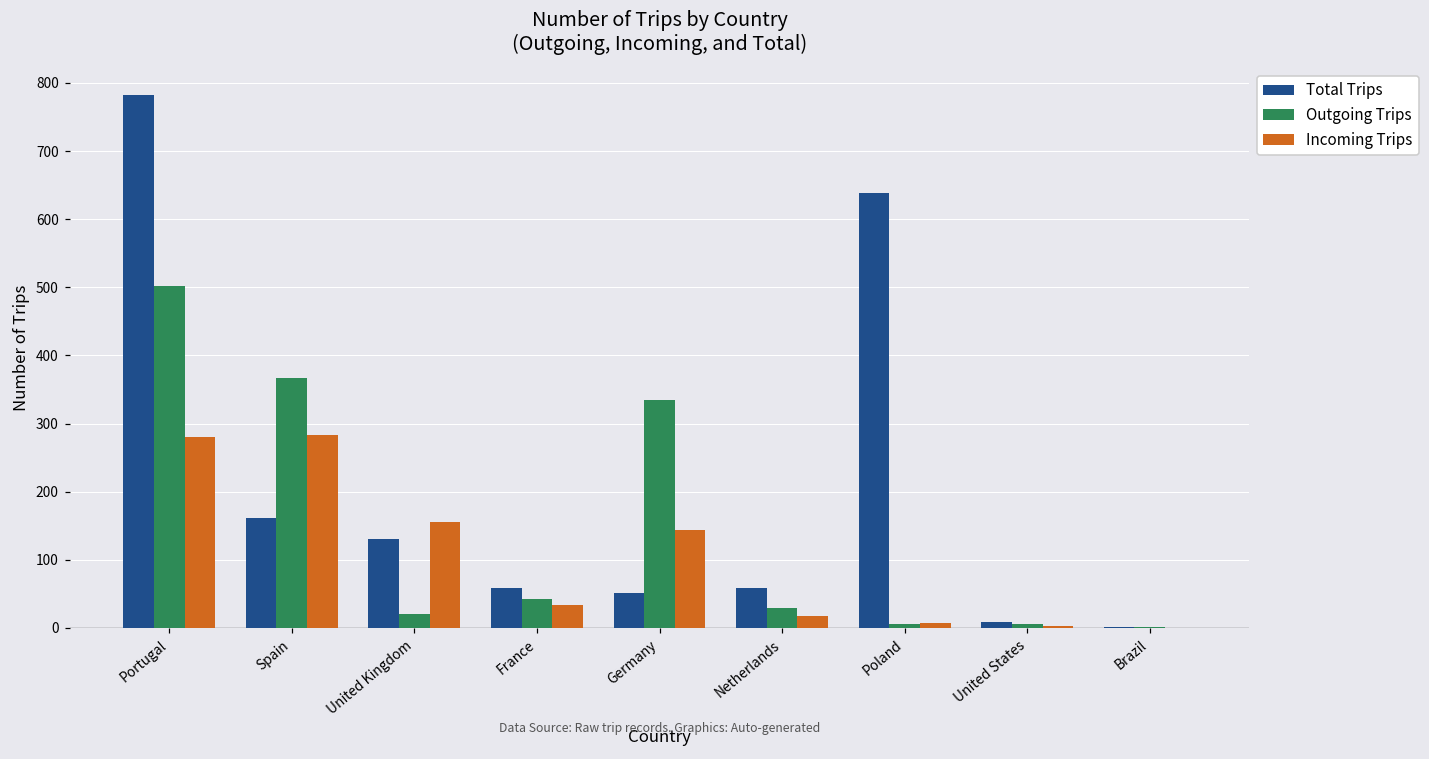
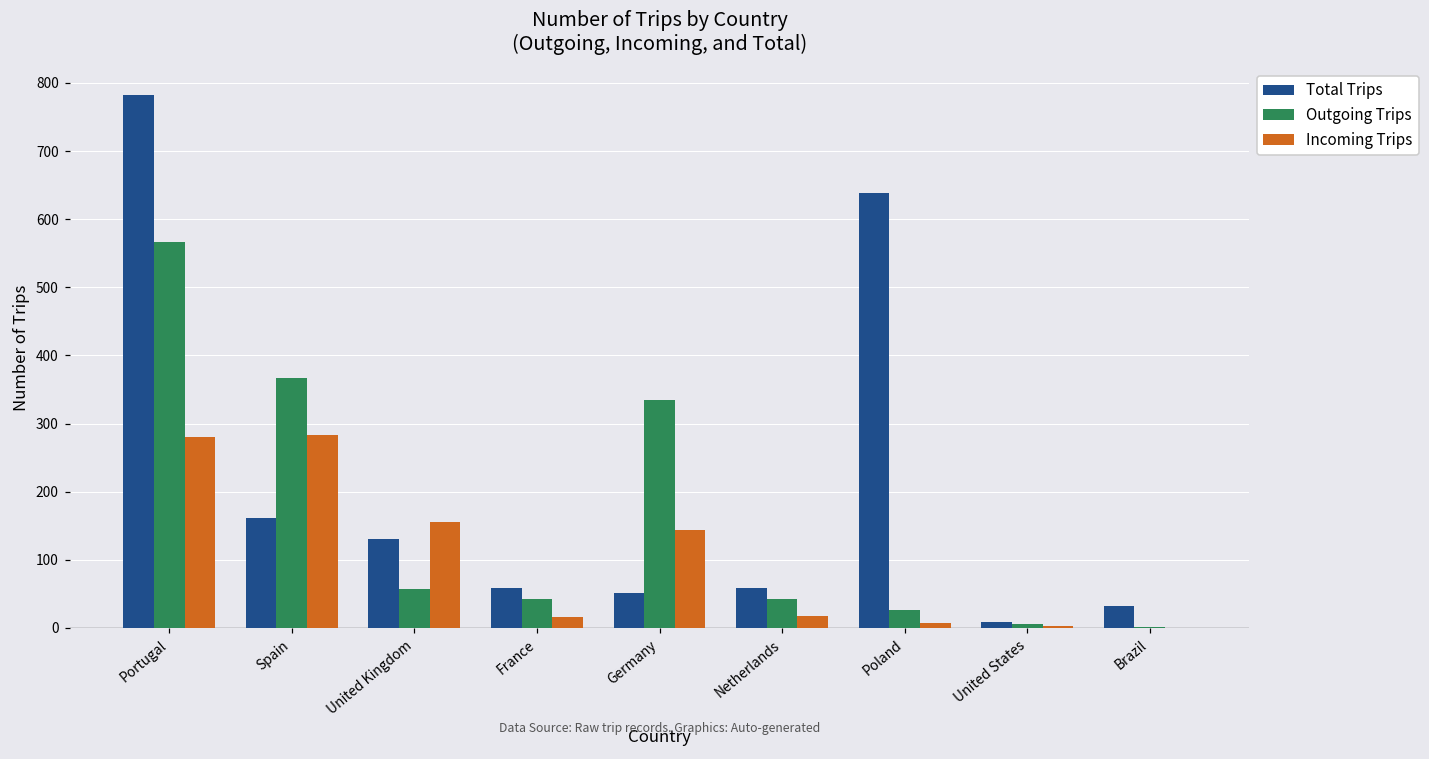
Outgoing Trips, Portugal: 500 -> 570
Outgoing Trips, United Kingdom: 20 -> 60
Incoming Trips, France: 30 -> 20
Outgoing Trips, Netherlands: 30 -> 40
Outgoing Trips, Poland: 10 -> 30
Total Trips, Brazil: 0 -> 30
